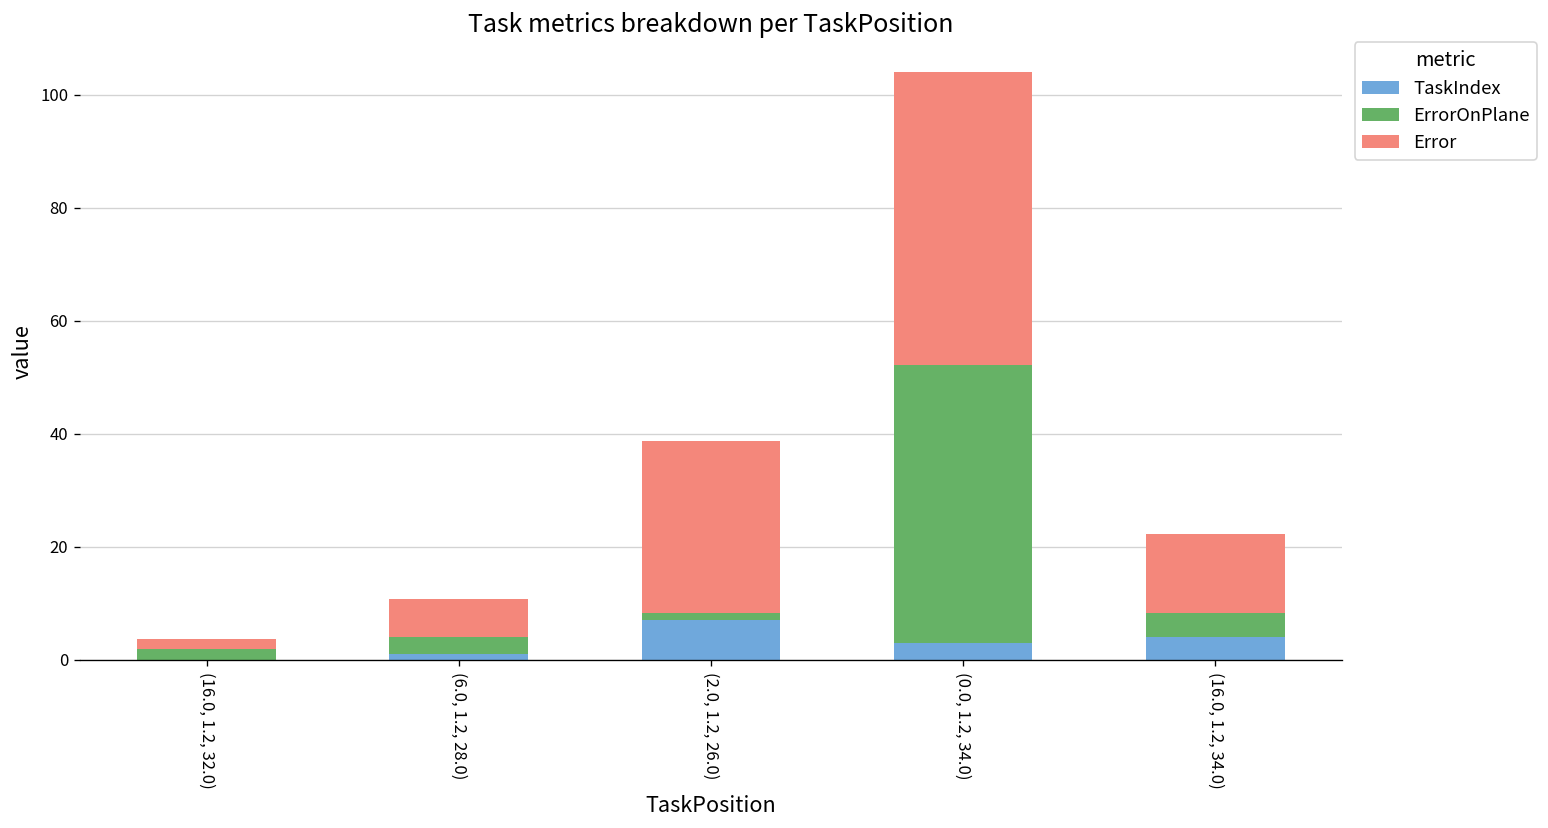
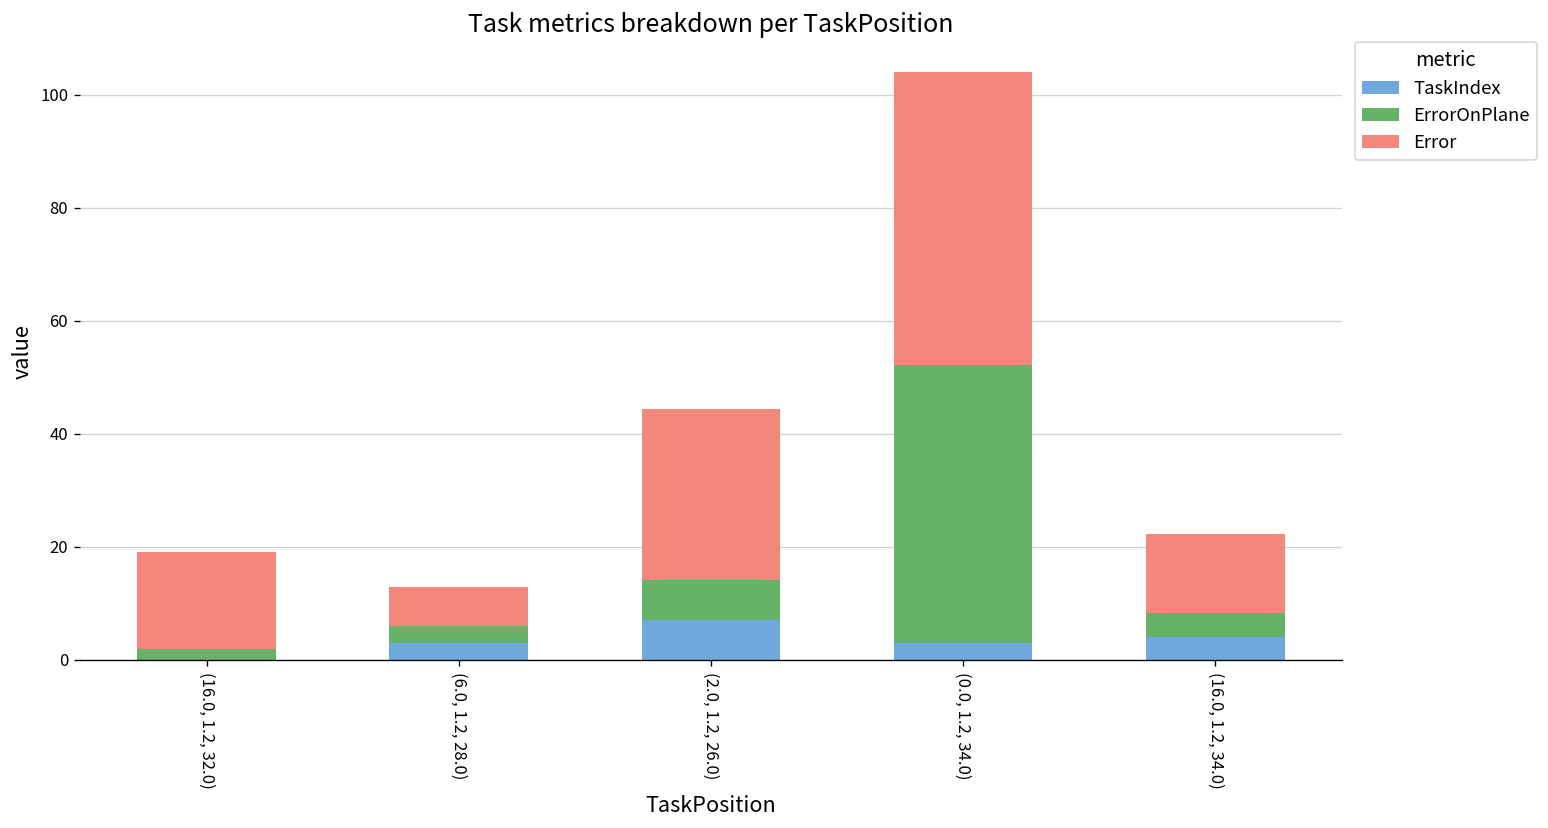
Error, (16.0, 1.2, 32.0): 2 -> 17
TaskIndex, (6.0, 1.2, 28.0): 1 -> 3
ErrorOnPlane, (2.0, 1.2, 26.0): 1 -> 7
